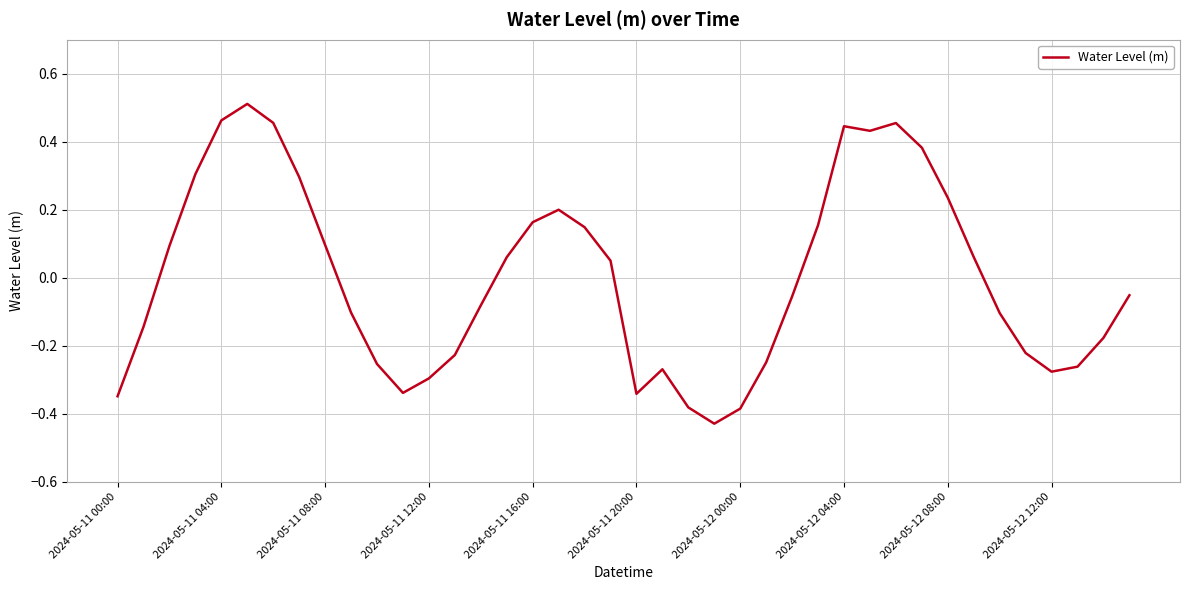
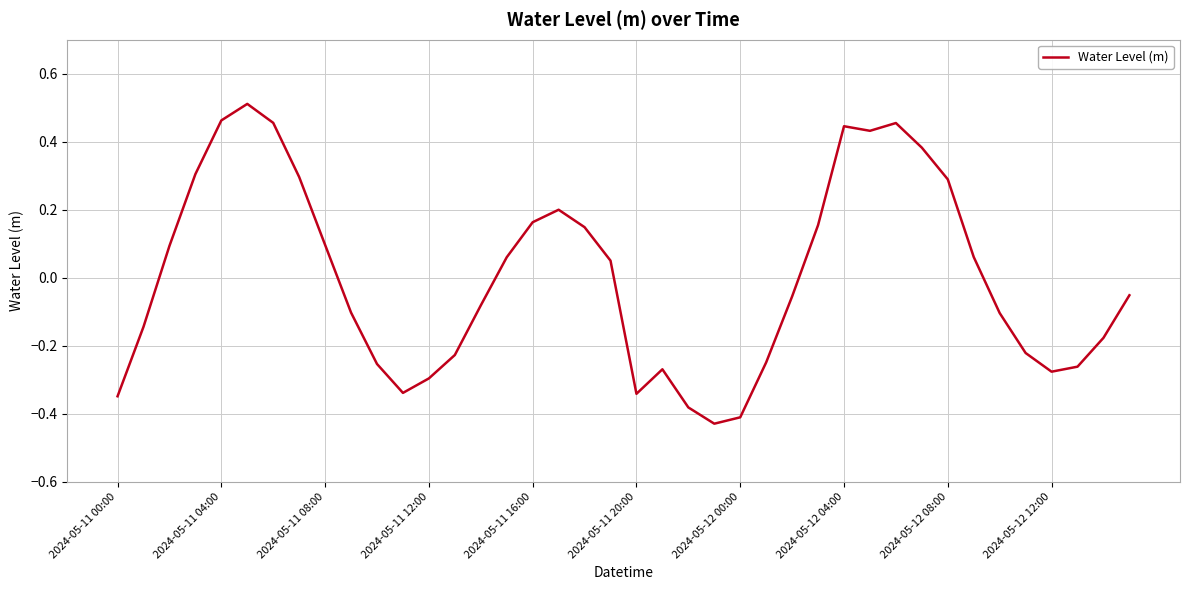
2024-05-12 00:00: -0.38 -> -0.41
2024-05-12 08:00: 0.24 -> 0.29
